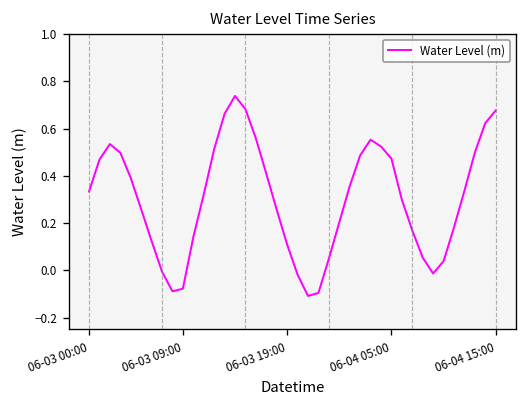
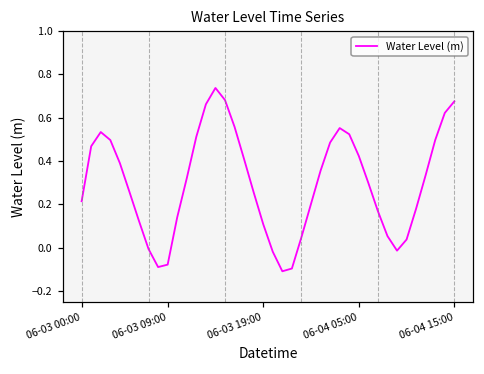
06-03 00:00: 0.33 -> 0.21
06-04 05:00: 0.47 -> 0.42
